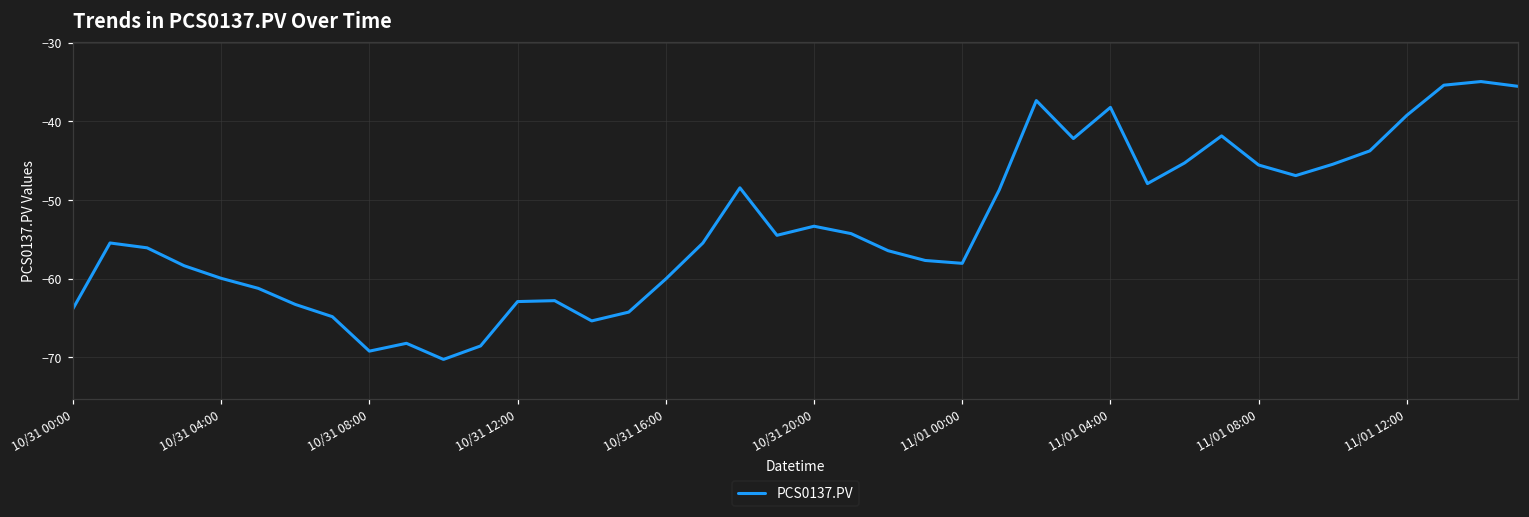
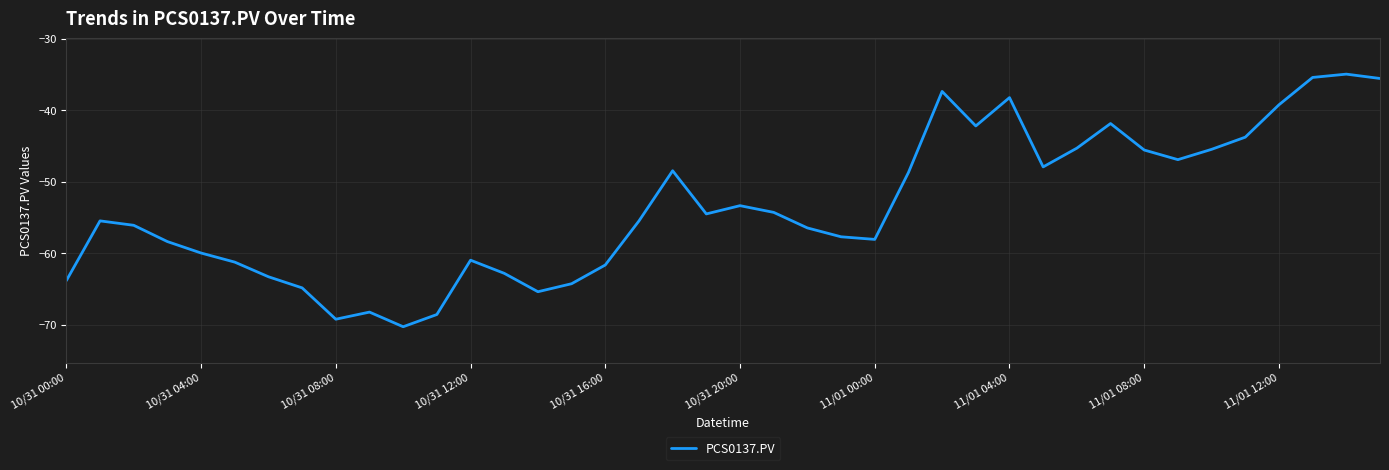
10/31 12:00: -63 -> -61
10/31 16:00: -60 -> -62
